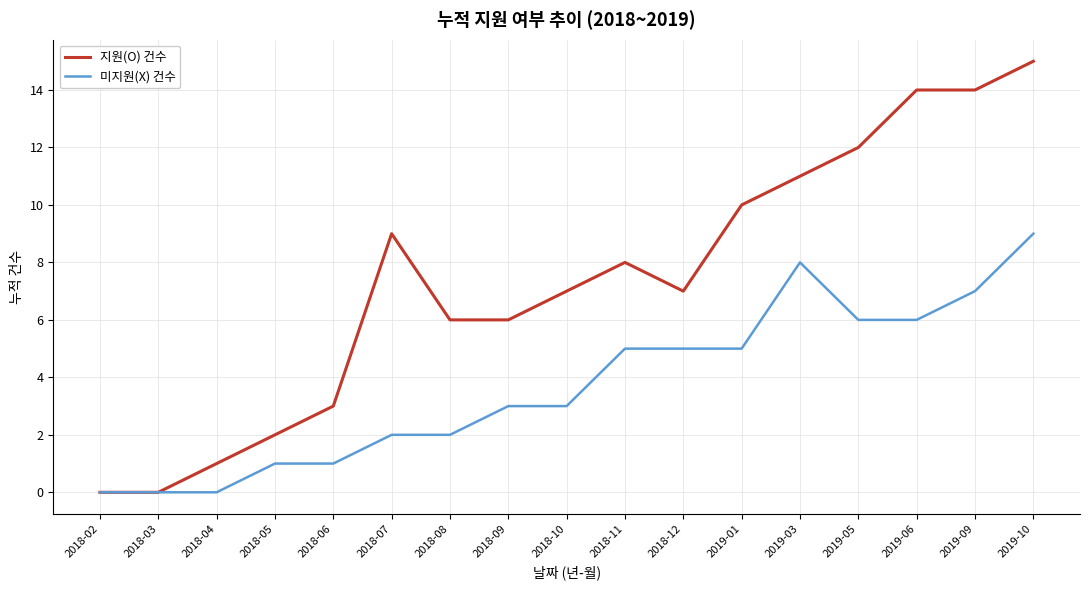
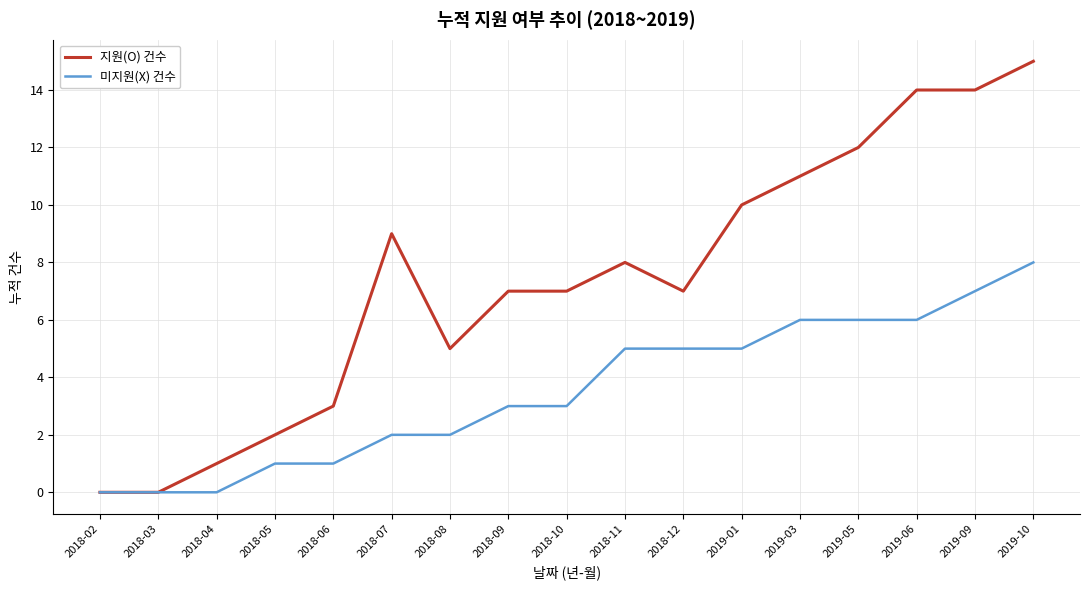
지원(O) 건수, 2018-08: 6 -> 5
지원(O) 건수, 2018-09: 6 -> 7
미지원(X) 건수, 2019-03: 8 -> 6
미지원(X) 건수, 2019-10: 9 -> 8
